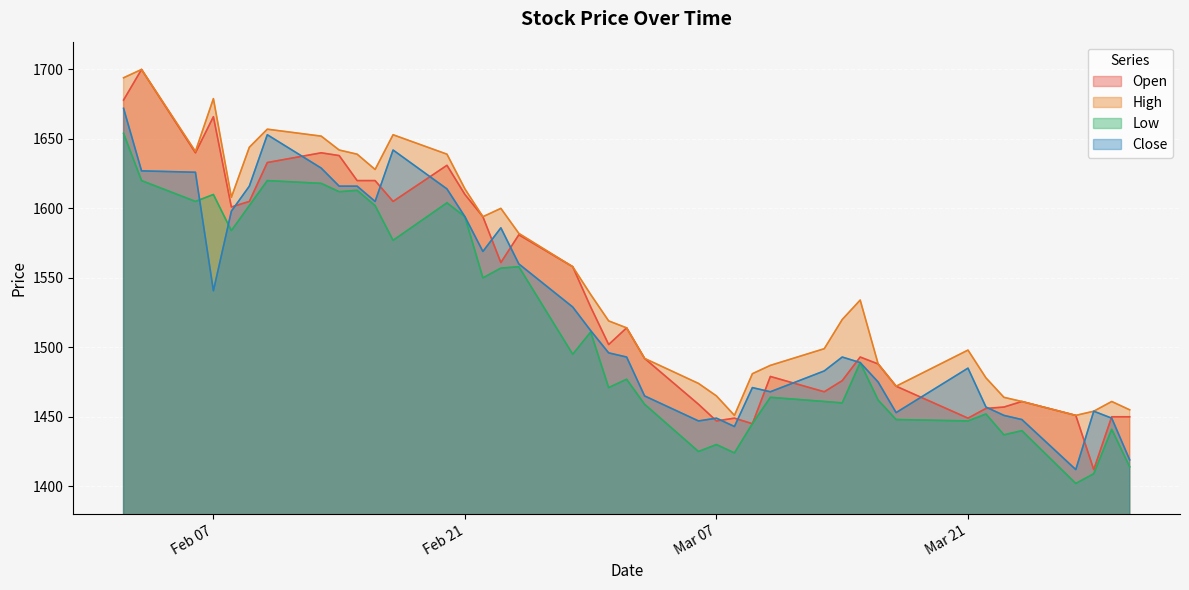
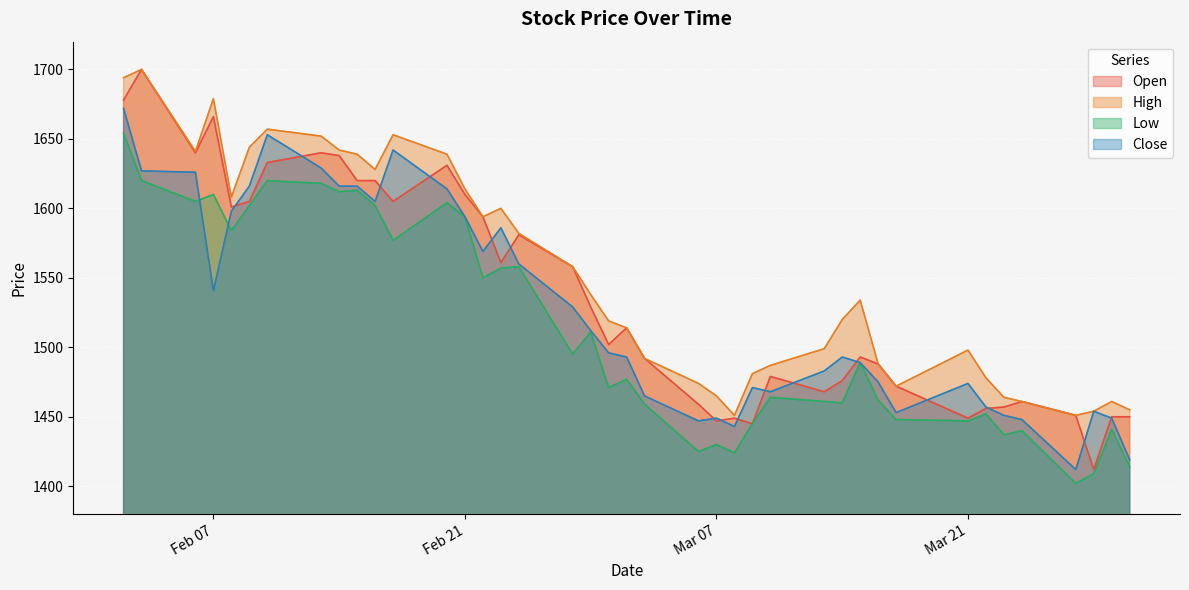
Close, Mar 21: 1485 -> 1474
